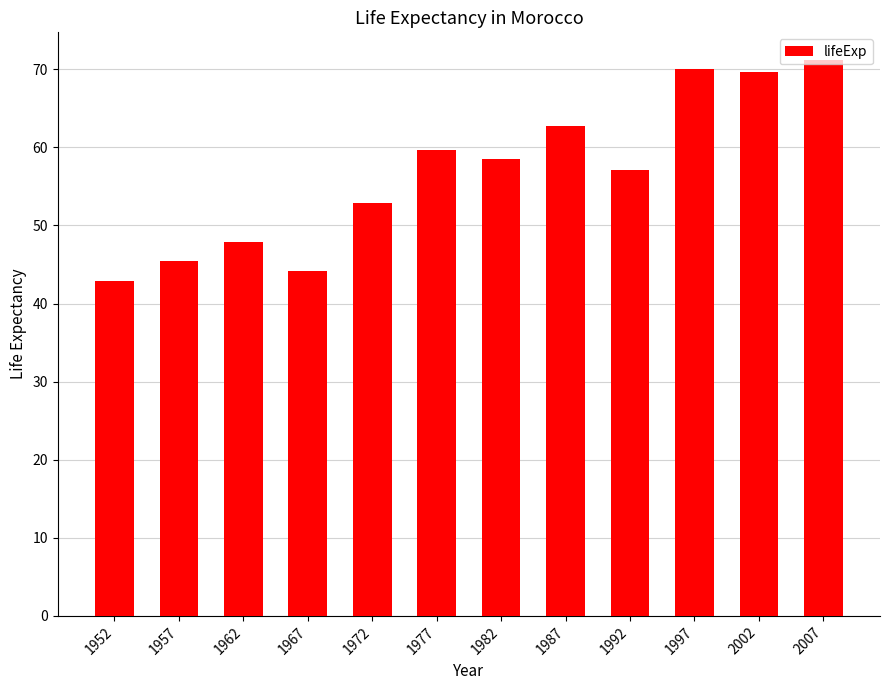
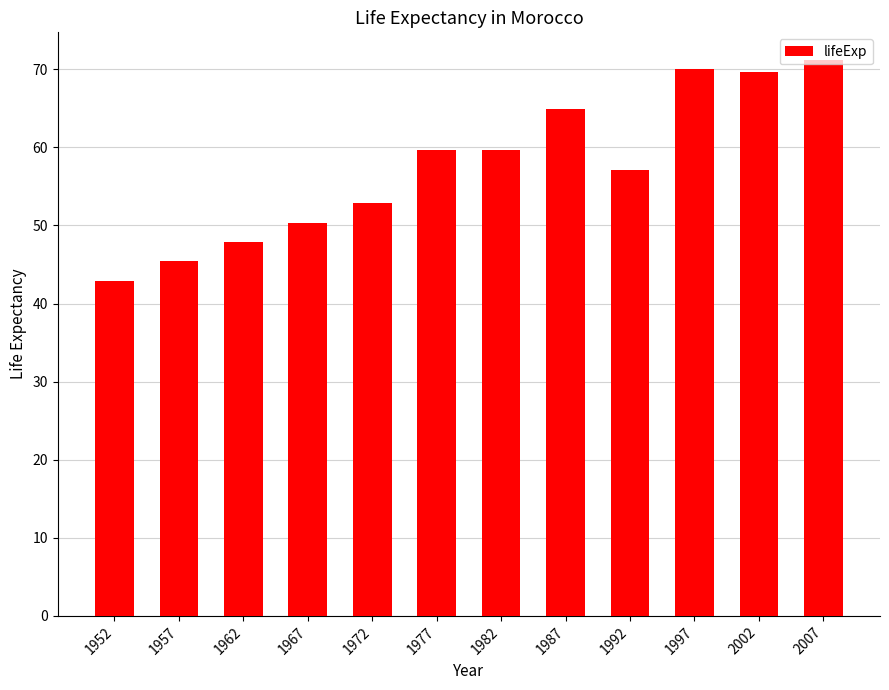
1967: 44 -> 50
1982: 58 -> 60
1987: 63 -> 65
